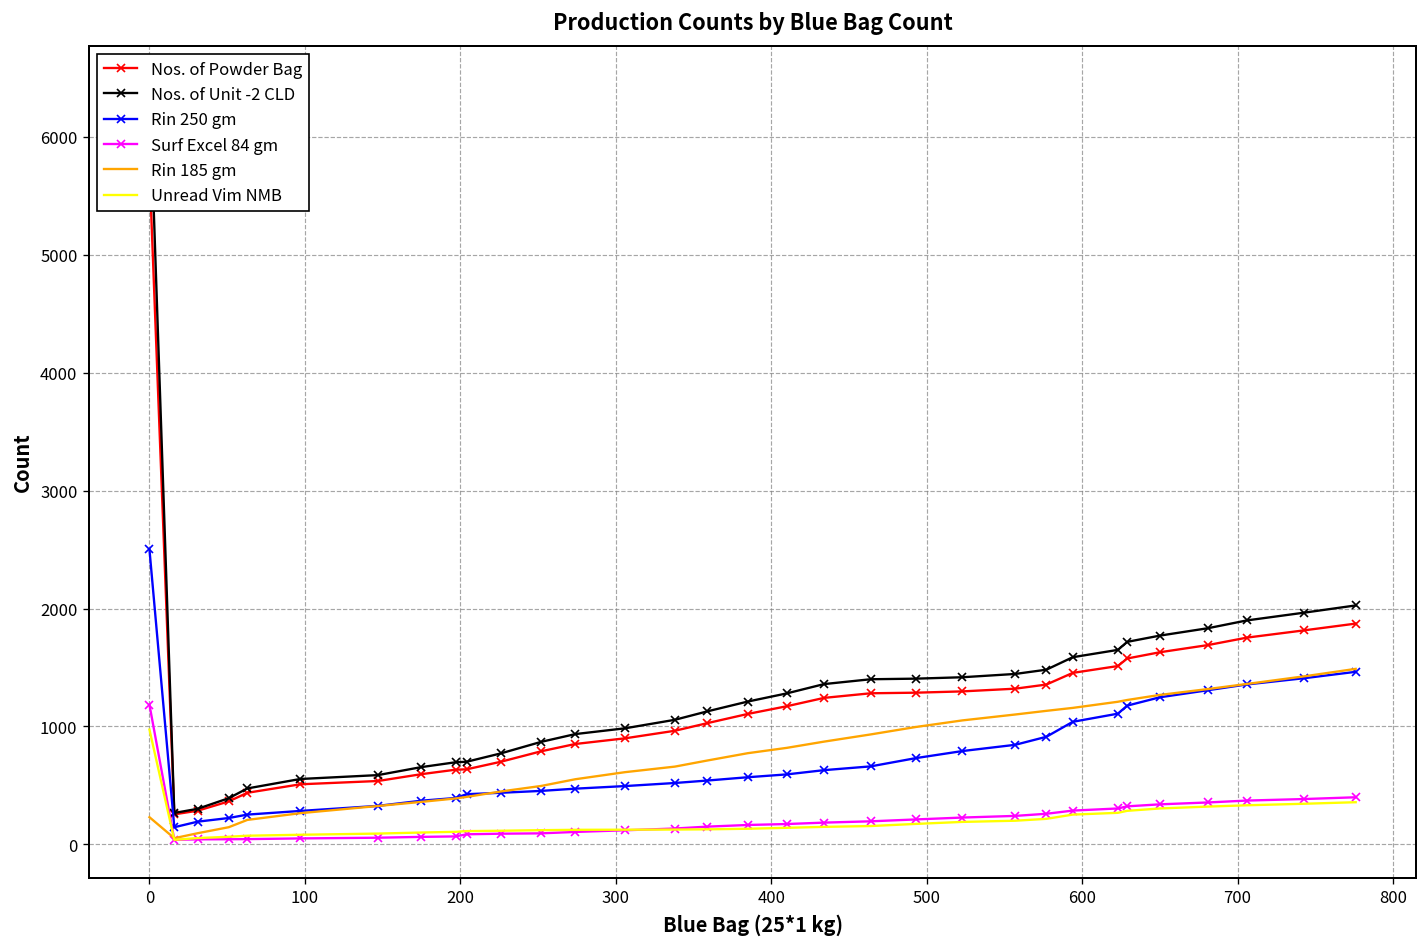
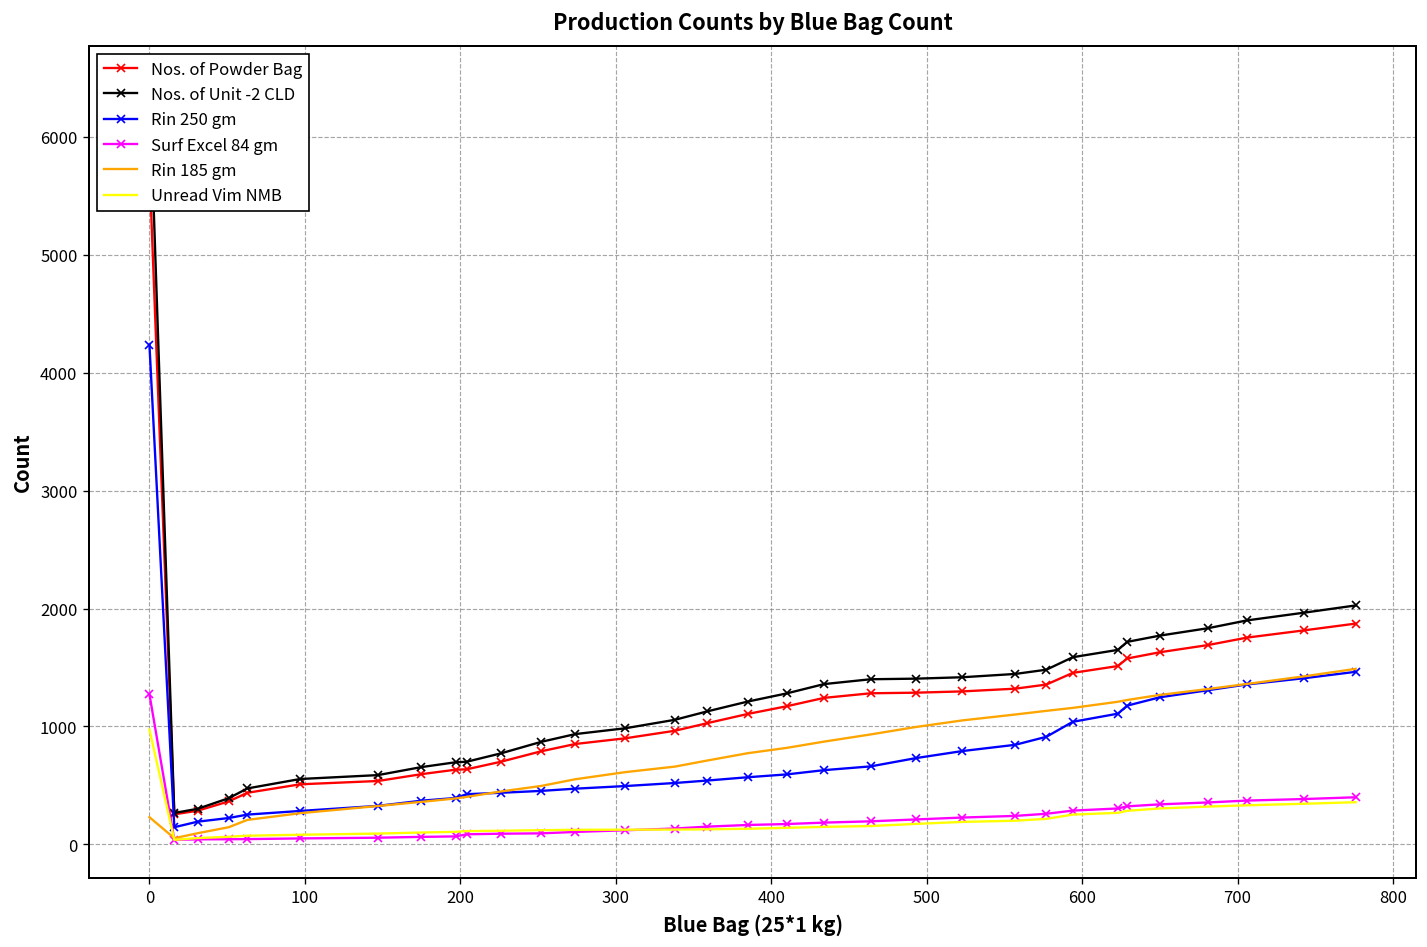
Rin 250 gm, 0: 2500 -> 4200
Surf Excel 84 gm, 0: 1200 -> 1300
